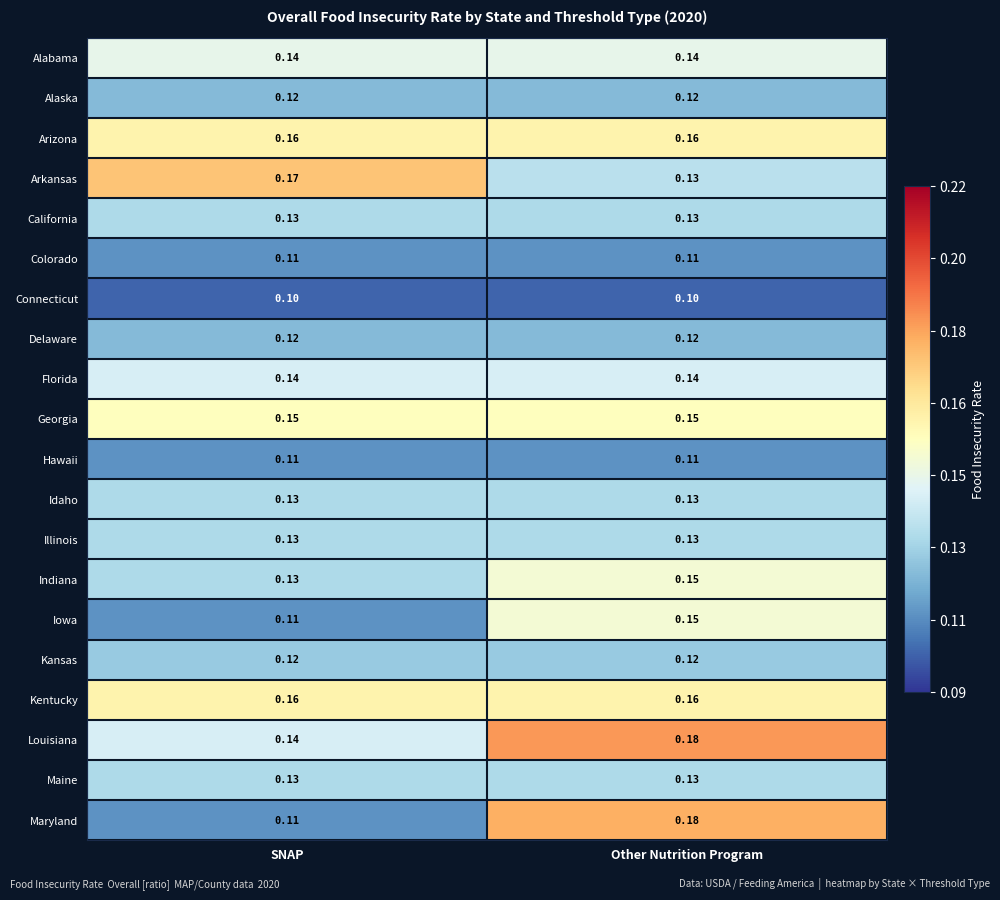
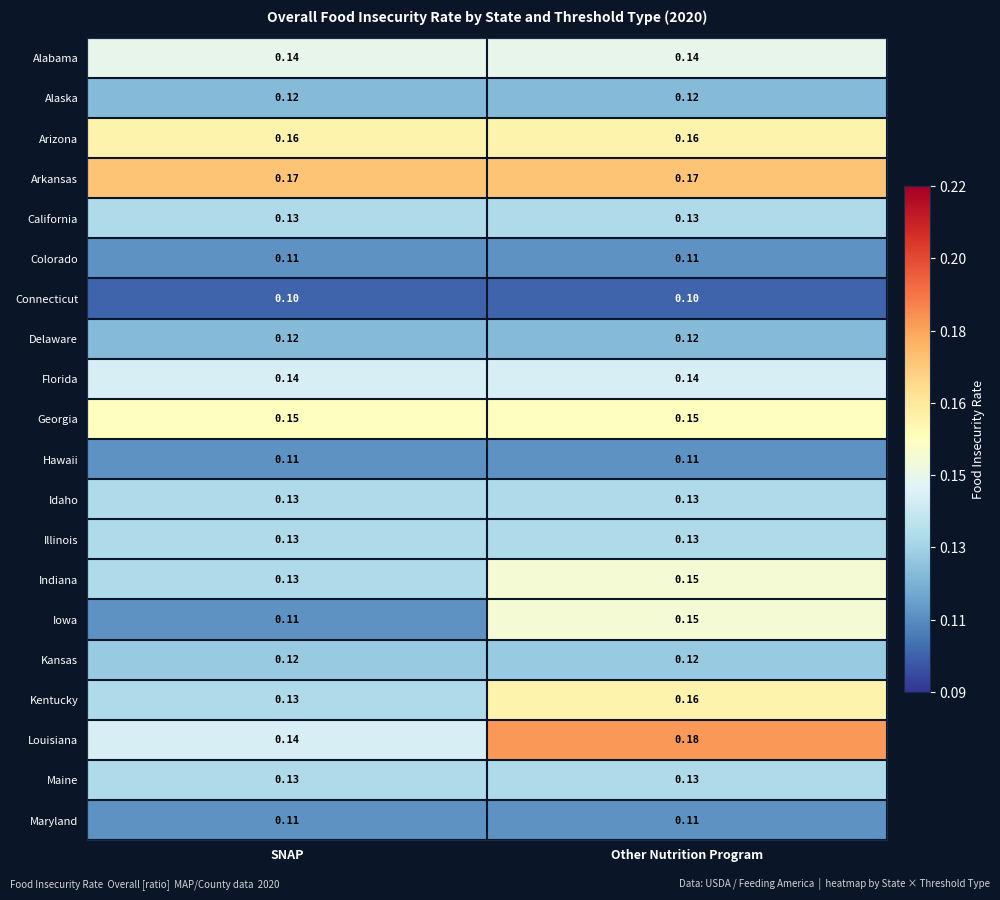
Arkansas, Other Nutrition Program: 0.13 -> 0.17
Kentucky, SNAP: 0.16 -> 0.13
Maryland, Other Nutrition Program: 0.18 -> 0.11
